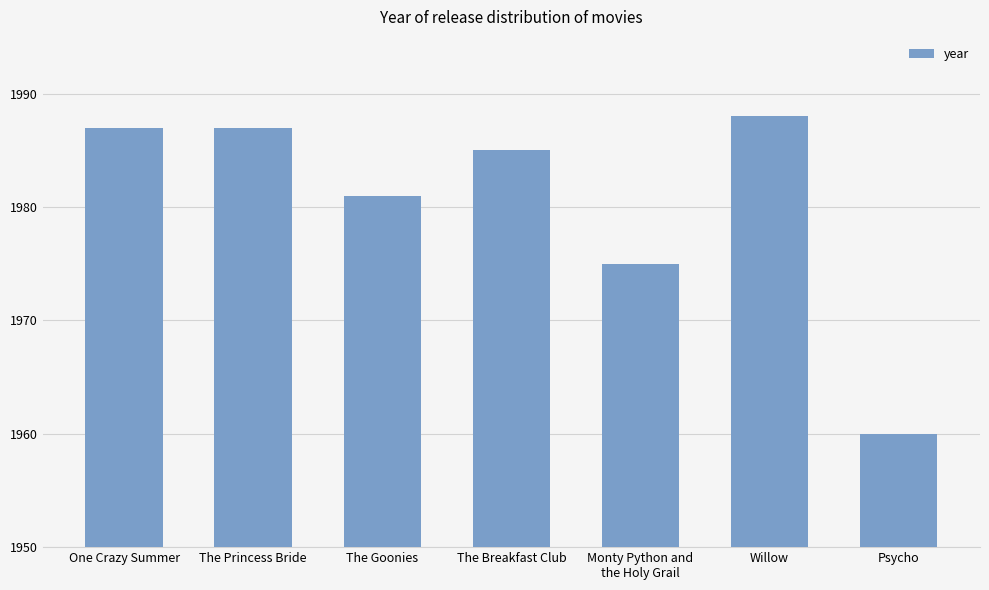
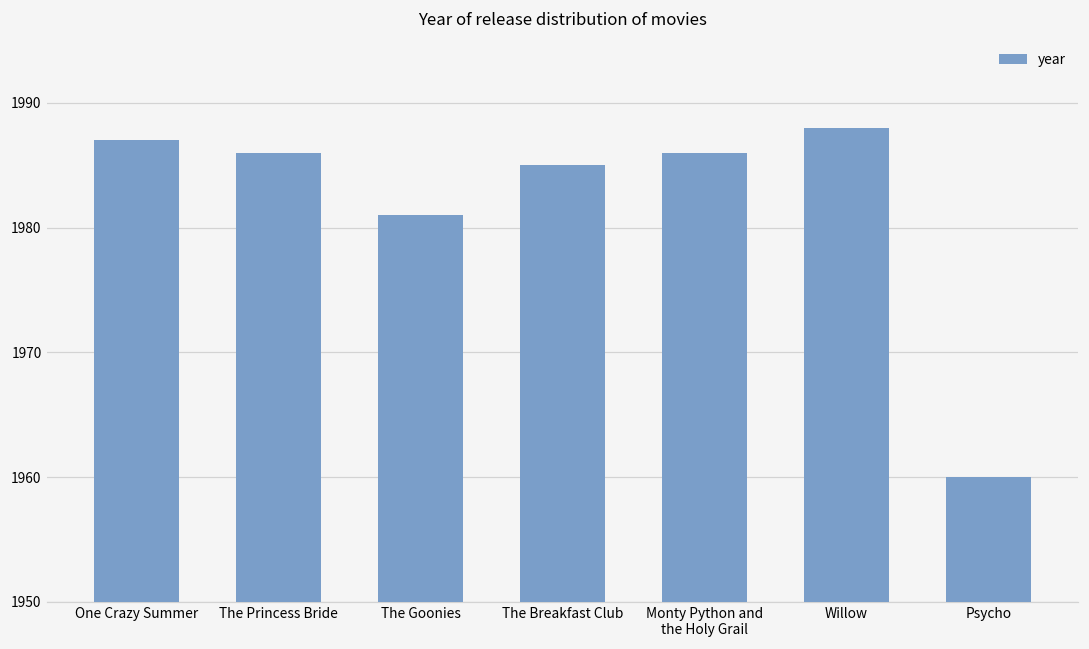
The Princess Bride: 1987 -> 1986
Monty Python and the Holy Grail: 1975 -> 1986
